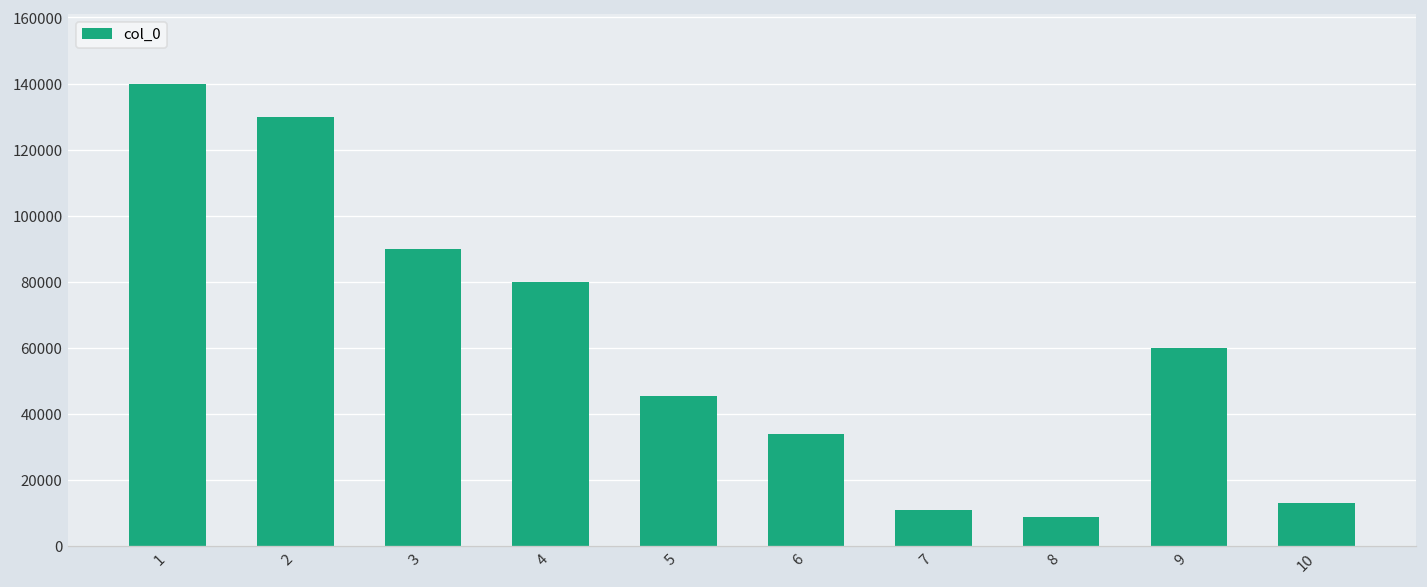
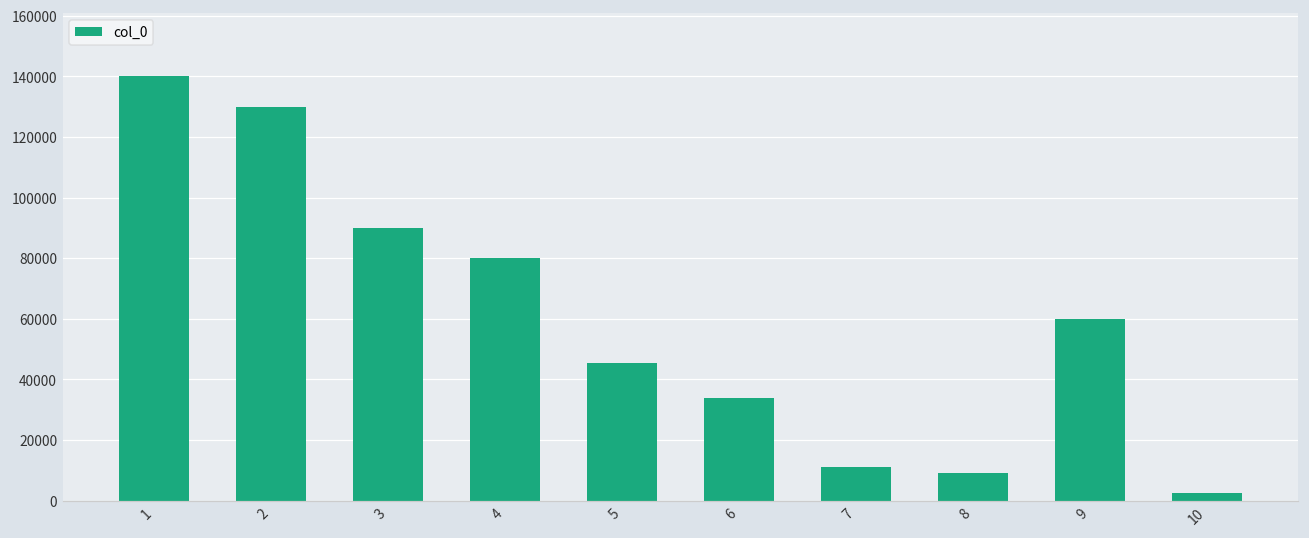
10: 13000 -> 3000
